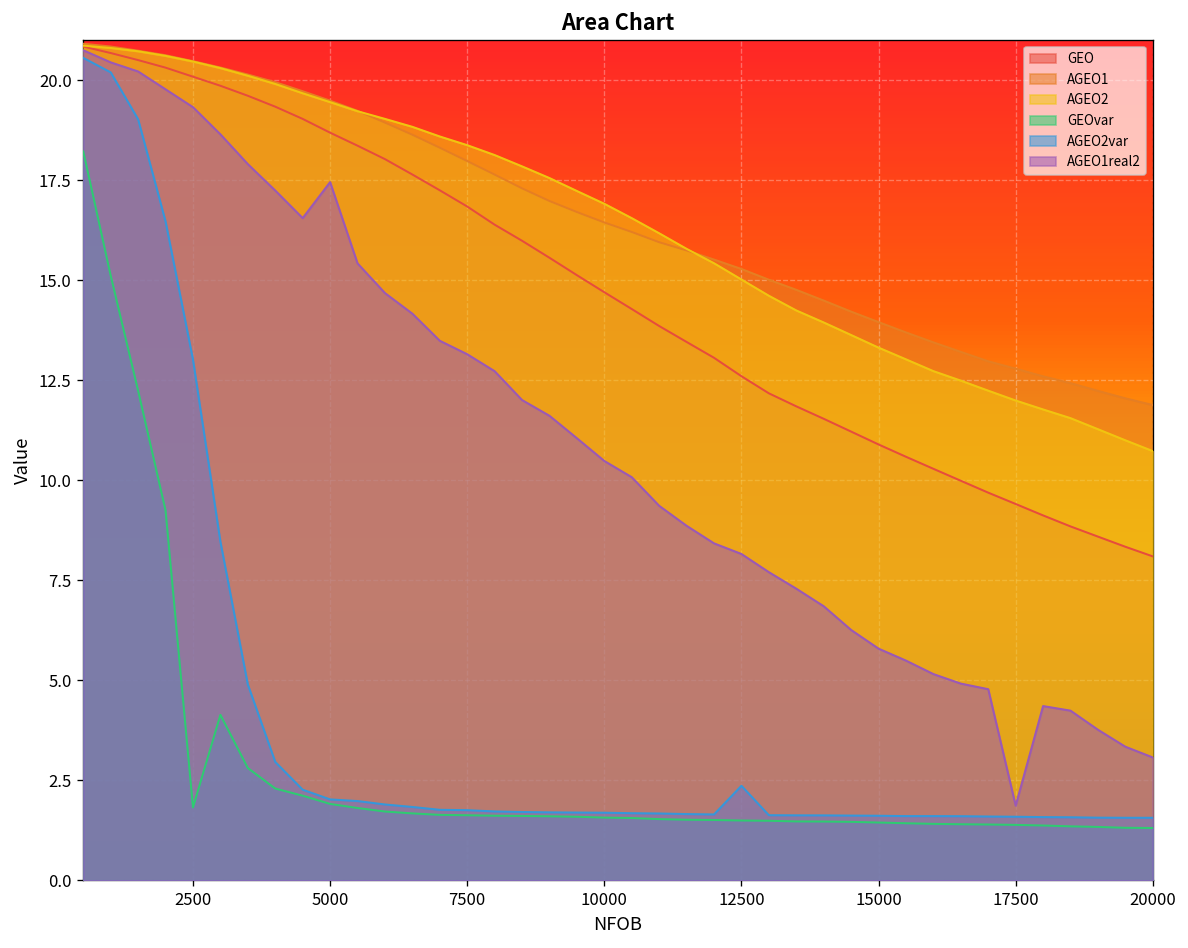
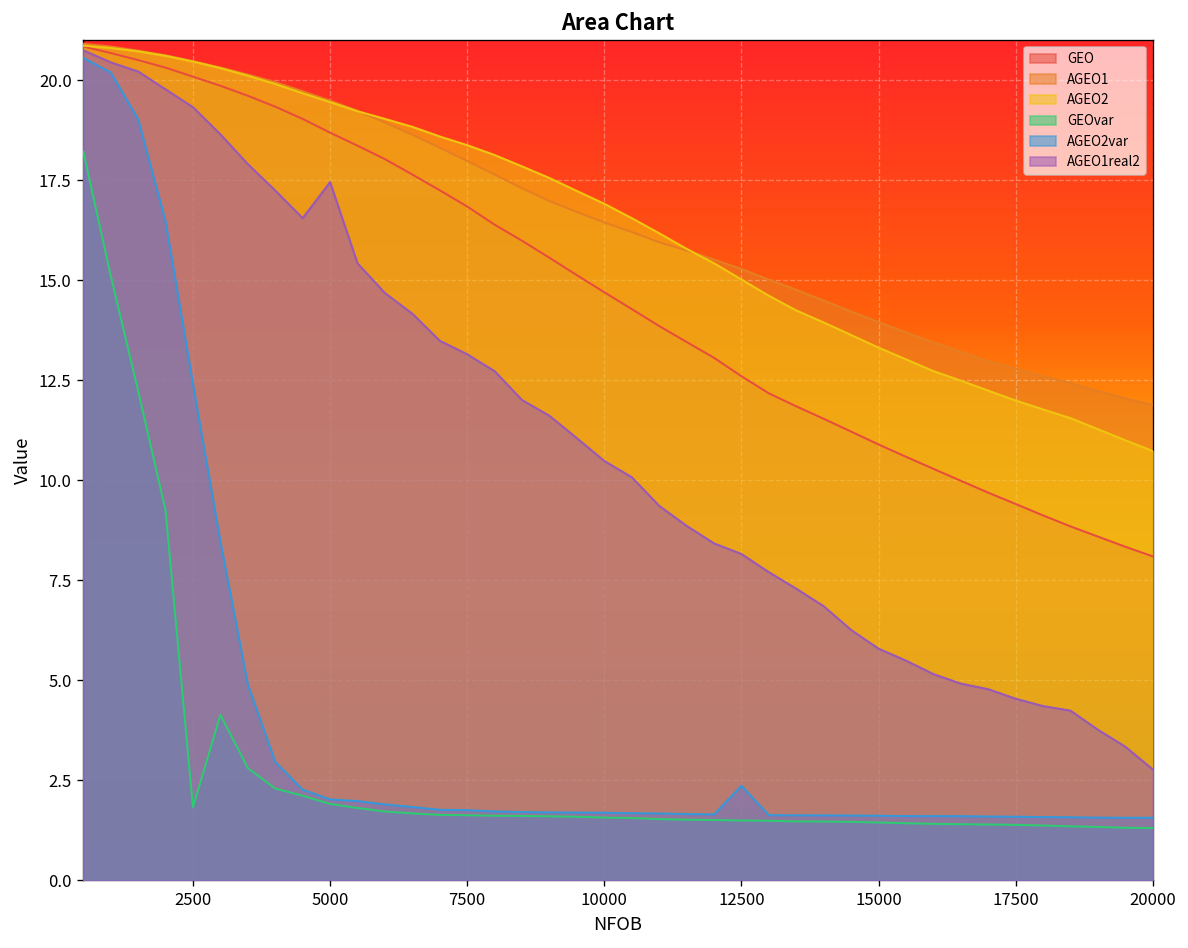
AGEO2var, 2500: 13.0 -> 12.4
AGEO1real2, 17500: 1.9 -> 4.5
AGEO1real2, 20000: 3.1 -> 2.8
